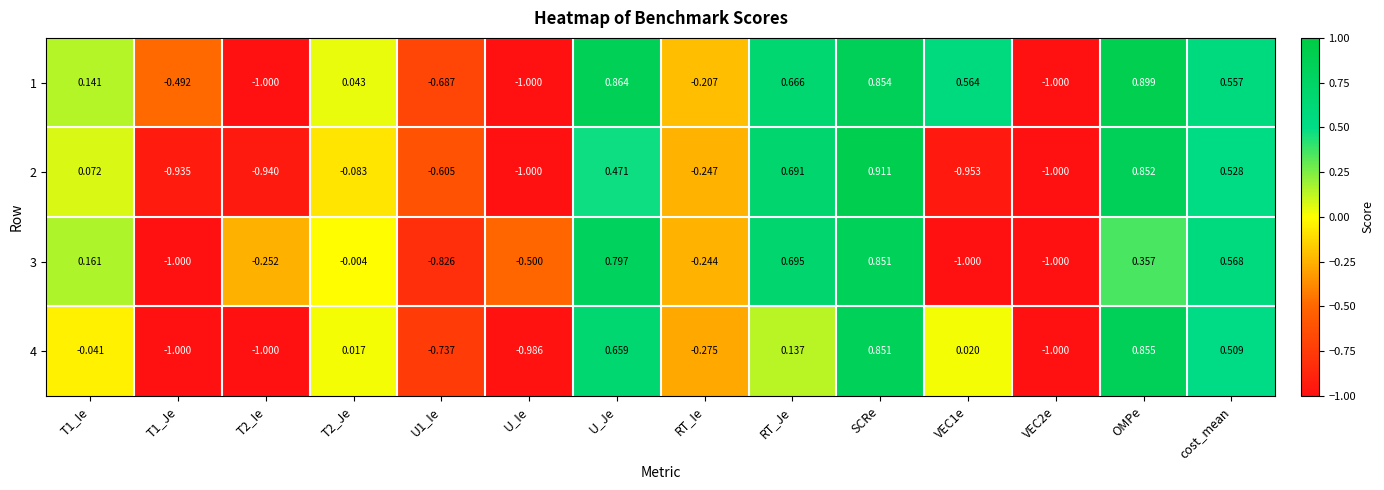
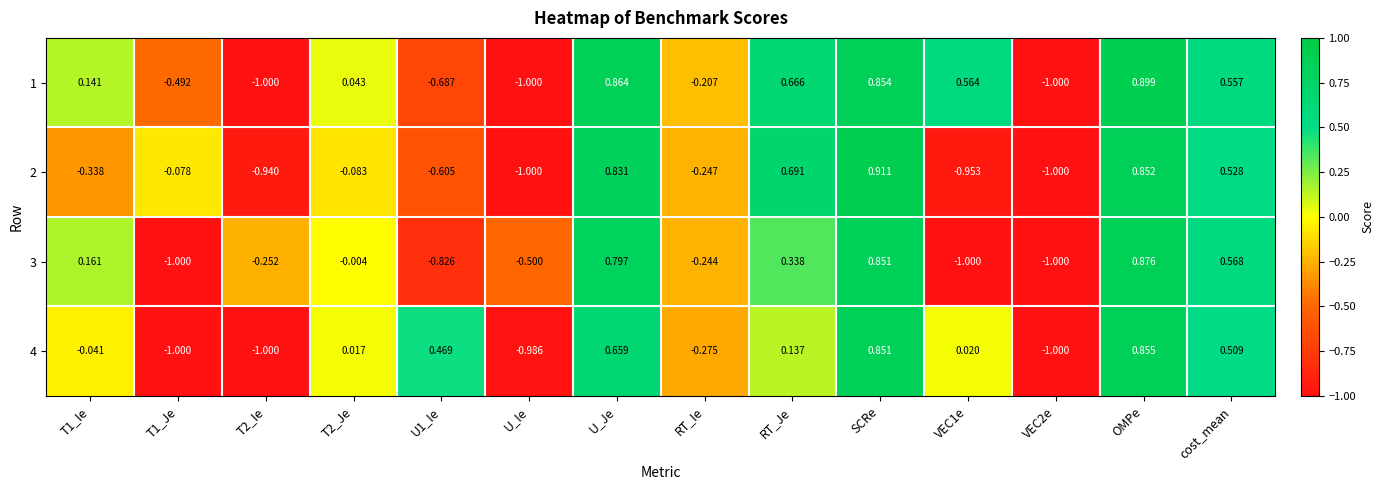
2, T1_Ie: 0.072 -> -0.338
2, T1_Je: -0.935 -> -0.078
2, U_Je: 0.471 -> 0.831
3, RT_Je: 0.695 -> 0.338
3, OMPe: 0.357 -> 0.876
4, U1_Ie: -0.737 -> 0.469
